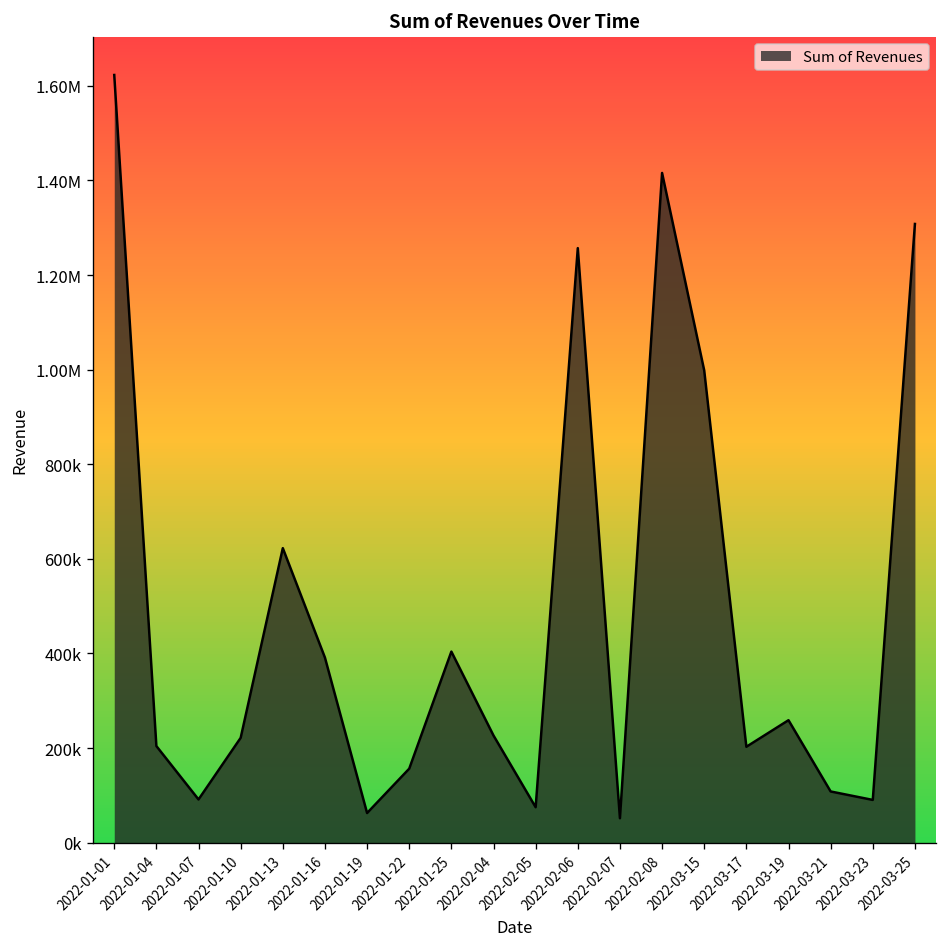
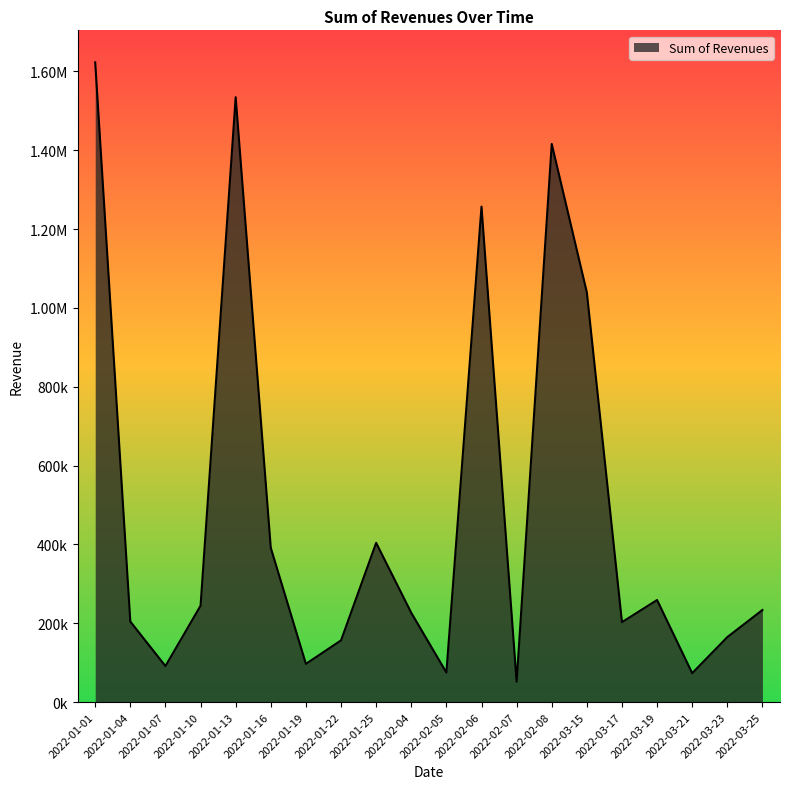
2022-01-10: 220000 -> 240000
2022-01-13: 620000 -> 1530000
2022-01-19: 60000 -> 100000
2022-03-15: 1000000 -> 1040000
2022-03-21: 110000 -> 70000
2022-03-23: 90000 -> 160000
2022-03-25: 1310000 -> 230000
